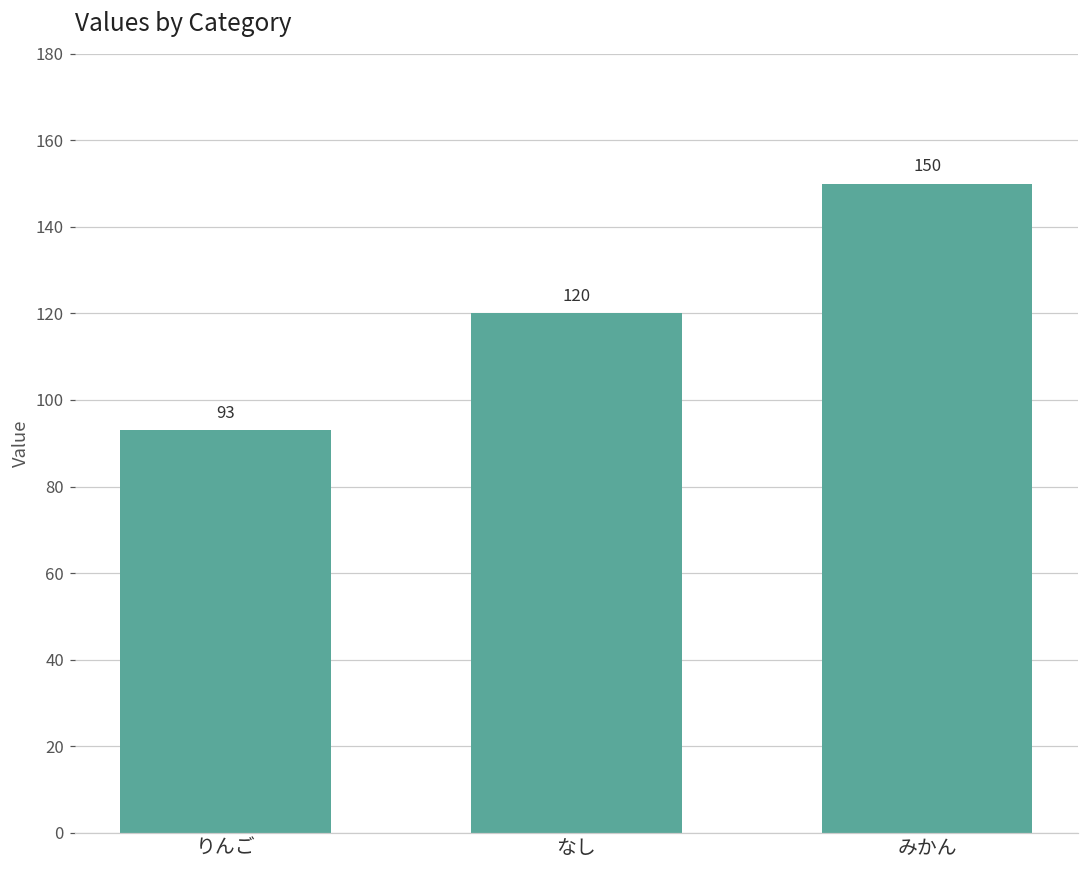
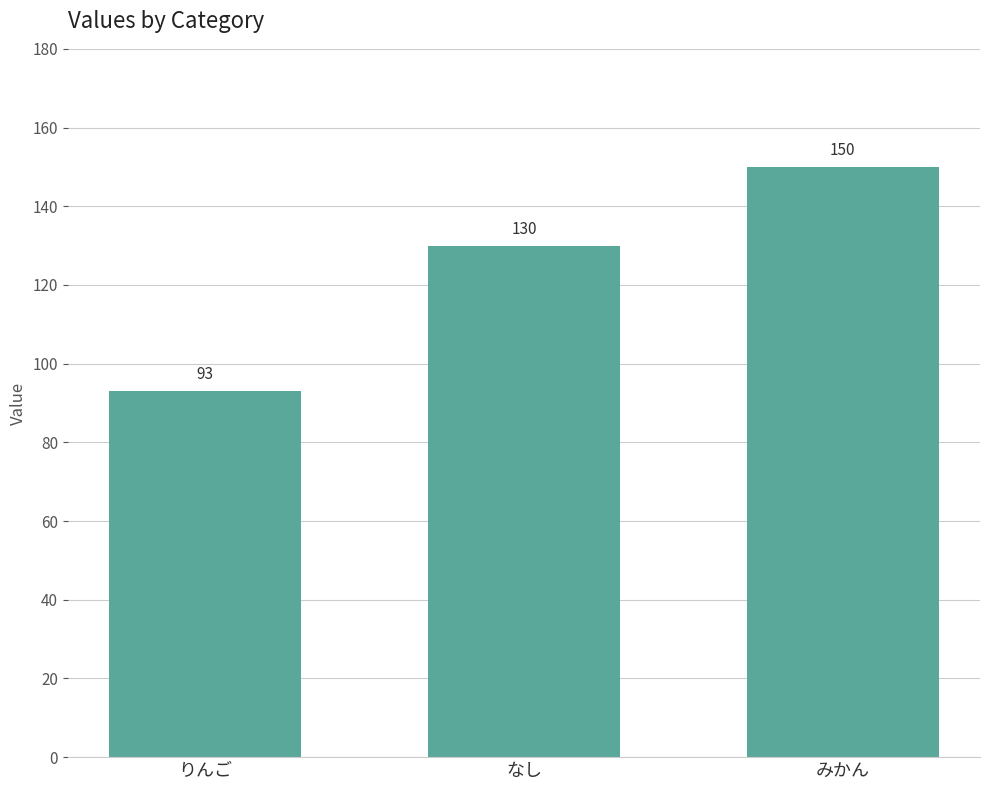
なし: 120 -> 130
